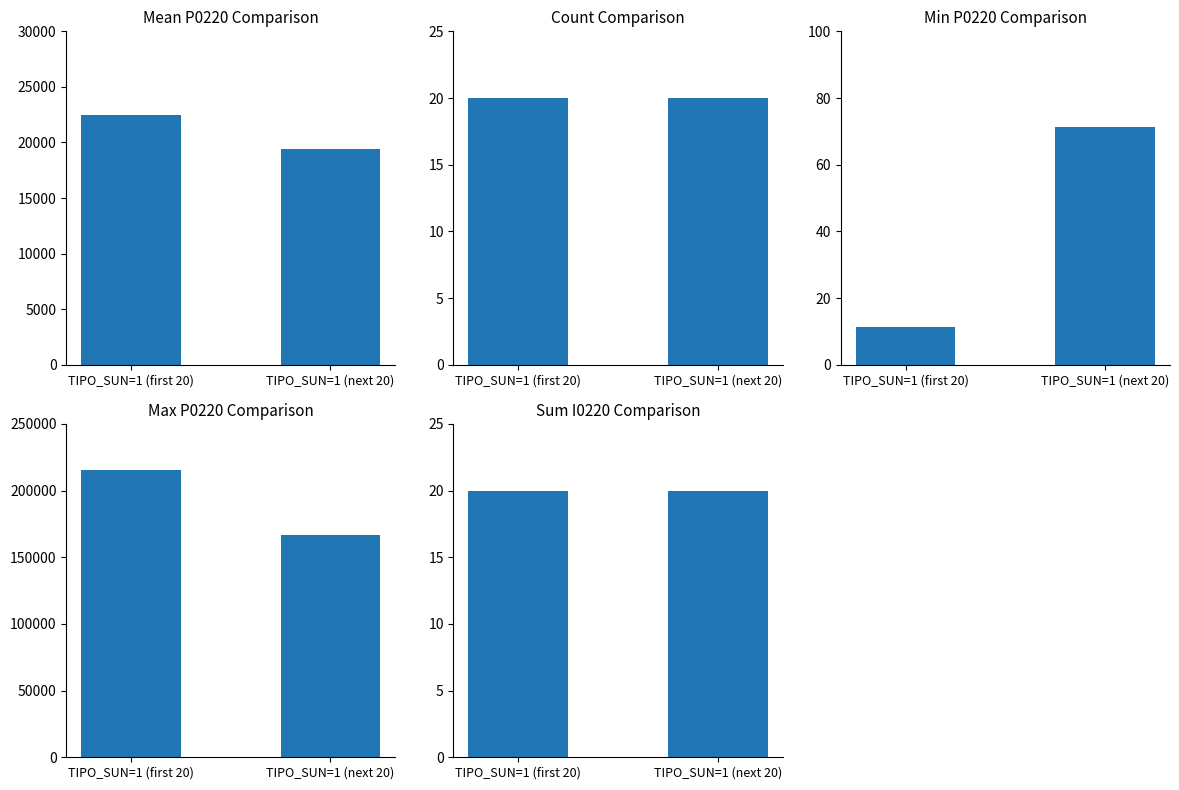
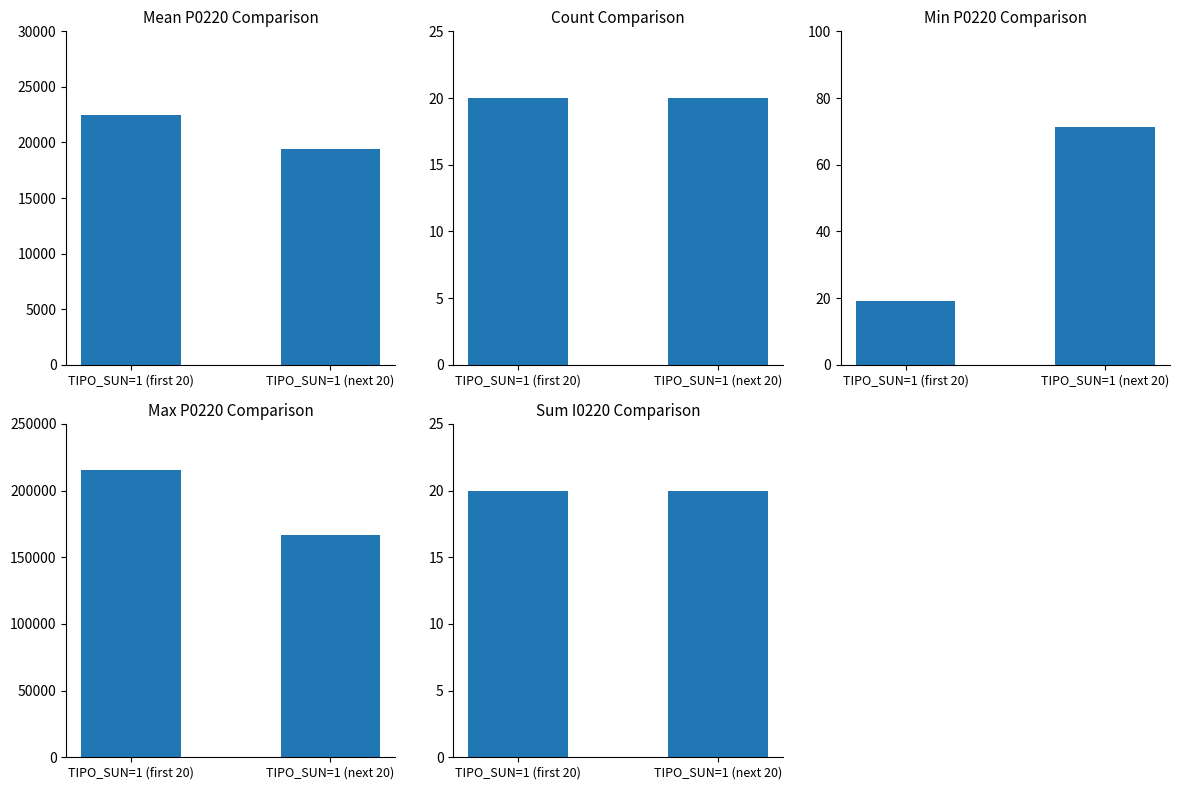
Min P0220 Comparison, TIPO_SUN=1 (first 20): 11 -> 19
